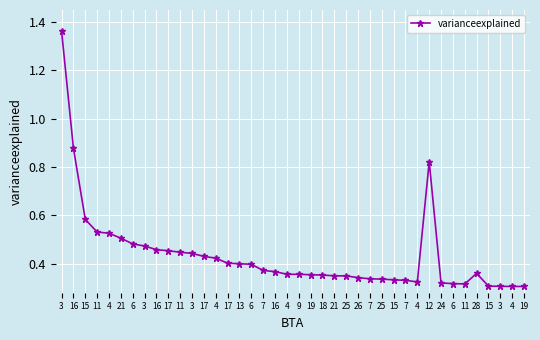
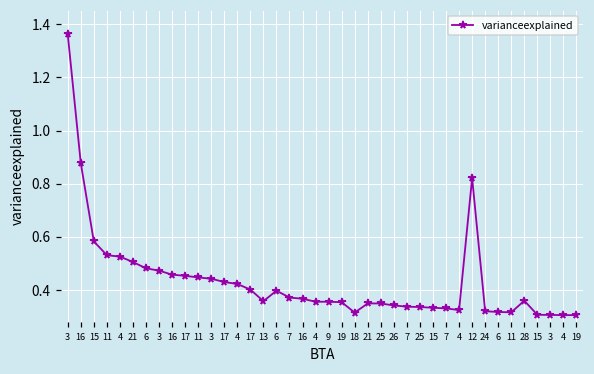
13: 0.40 -> 0.36
18: 0.35 -> 0.32
